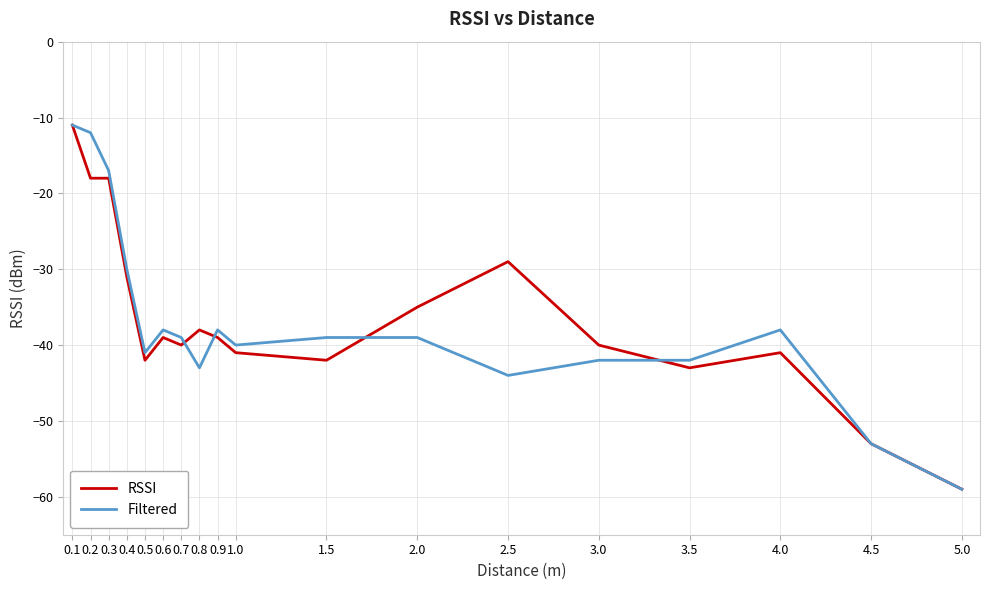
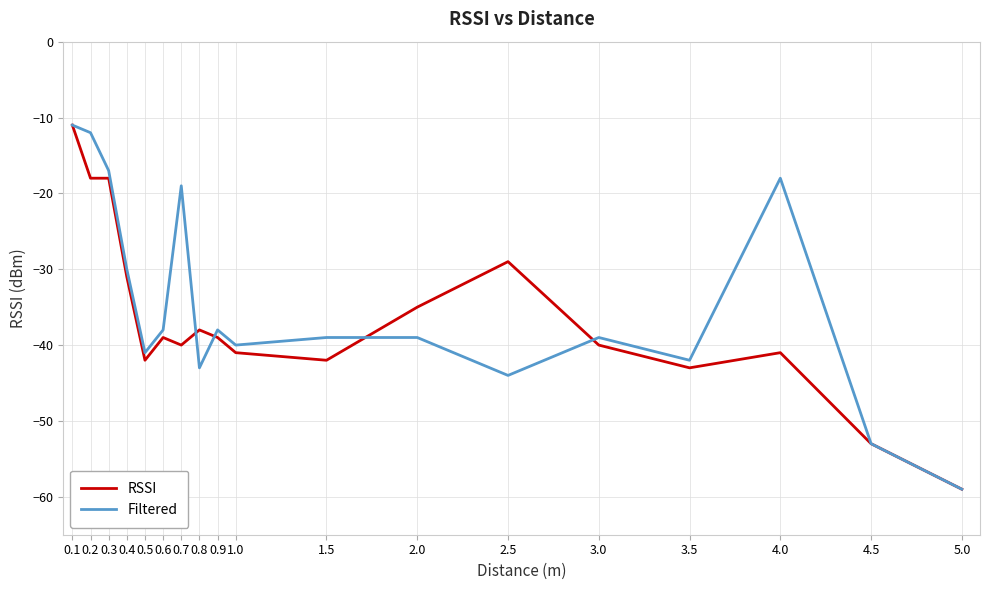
Filtered, 0.7: -39 -> -19
Filtered, 3.0: -42 -> -39
Filtered, 4.0: -38 -> -18
